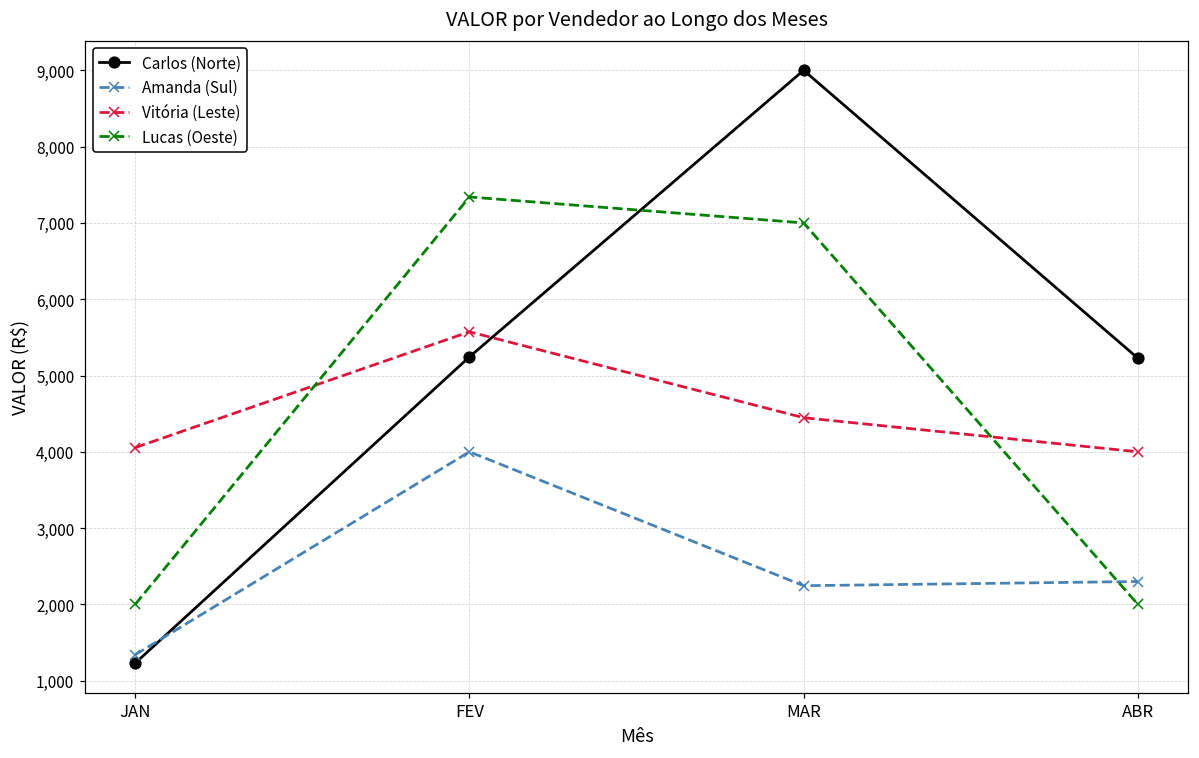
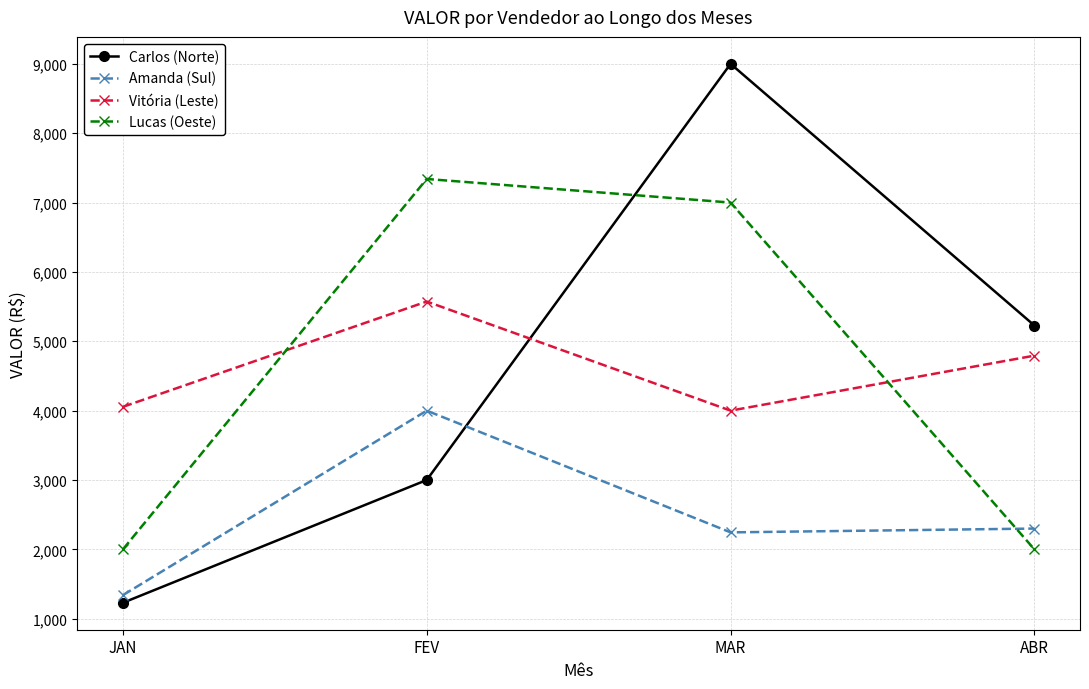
Carlos (Norte), FEV: 5,200 -> 3,000
Vitória (Leste), MAR: 4,400 -> 4,000
Vitória (Leste), ABR: 4,000 -> 4,800
